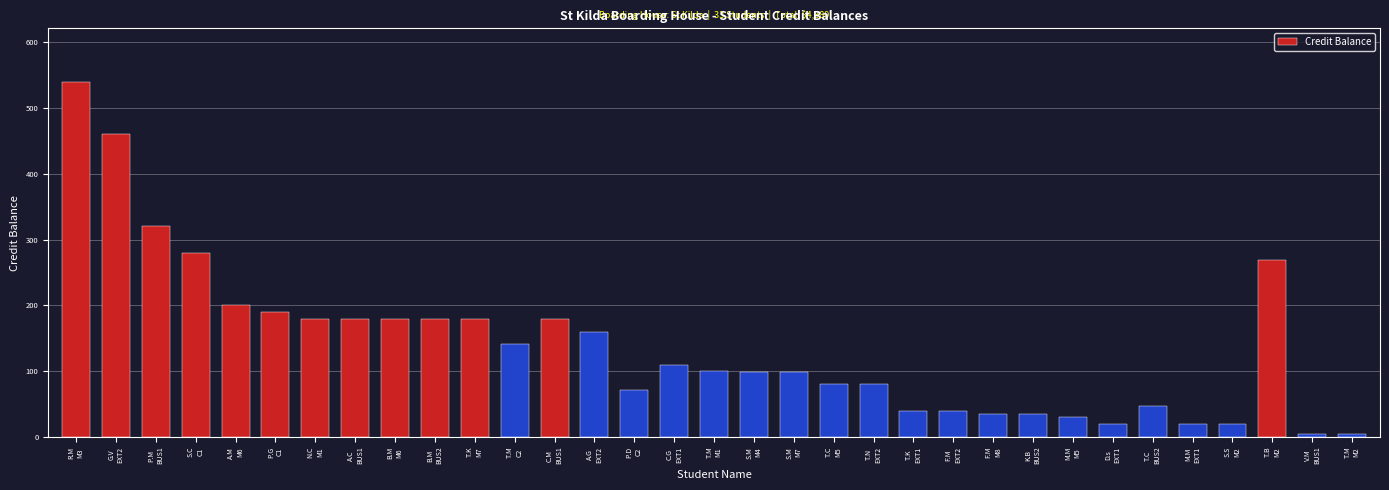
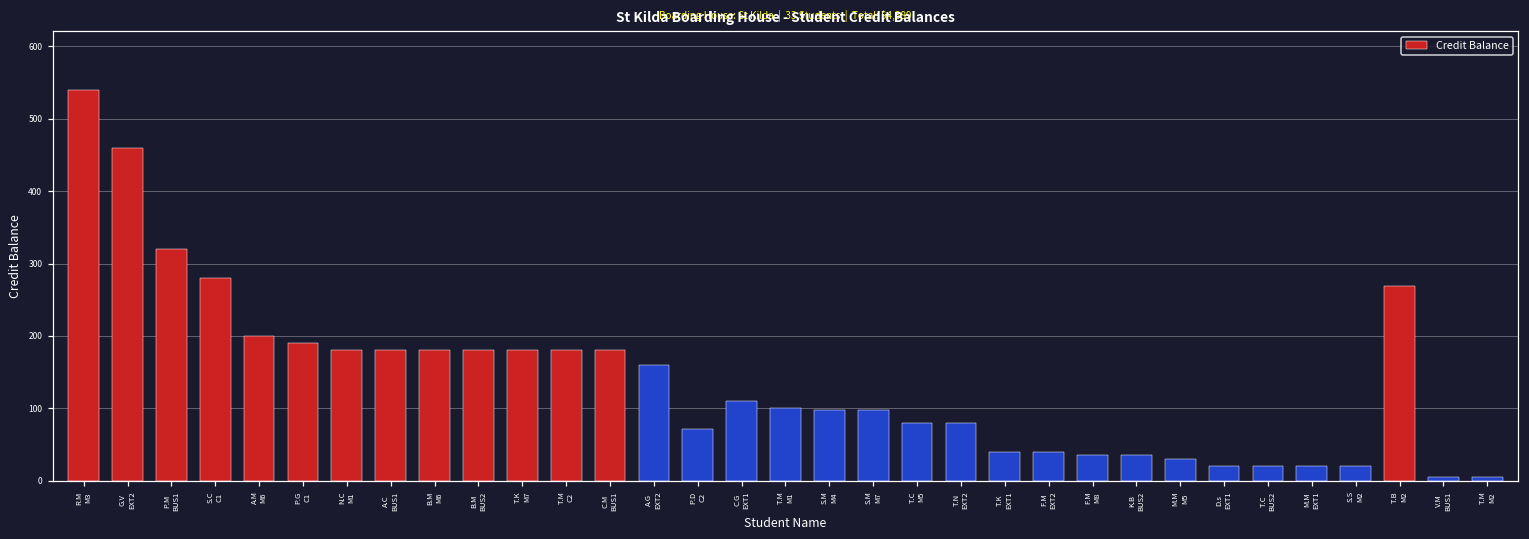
T.M C2: 140 -> 180
T.C BUS2: 50 -> 20
